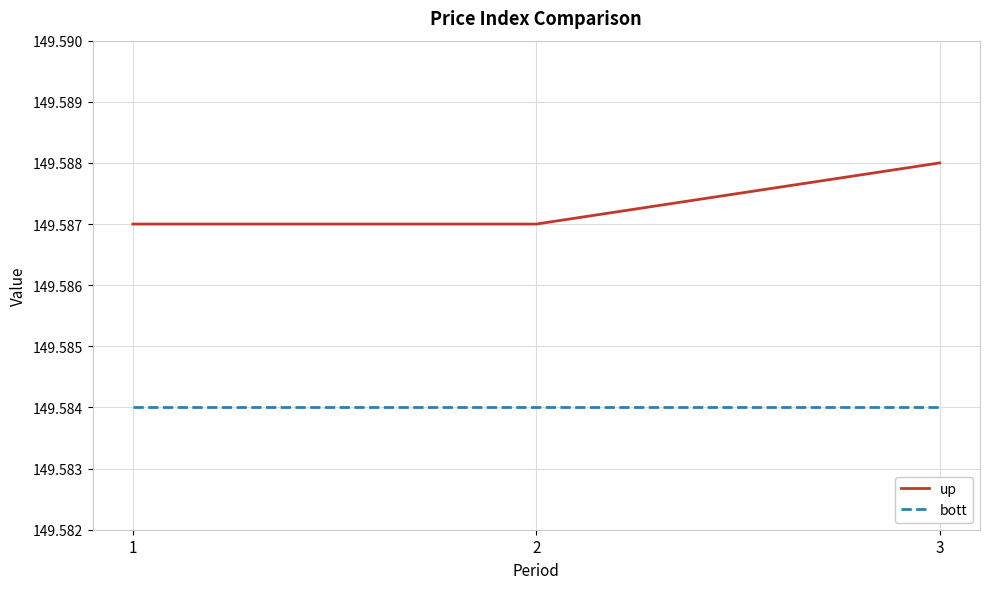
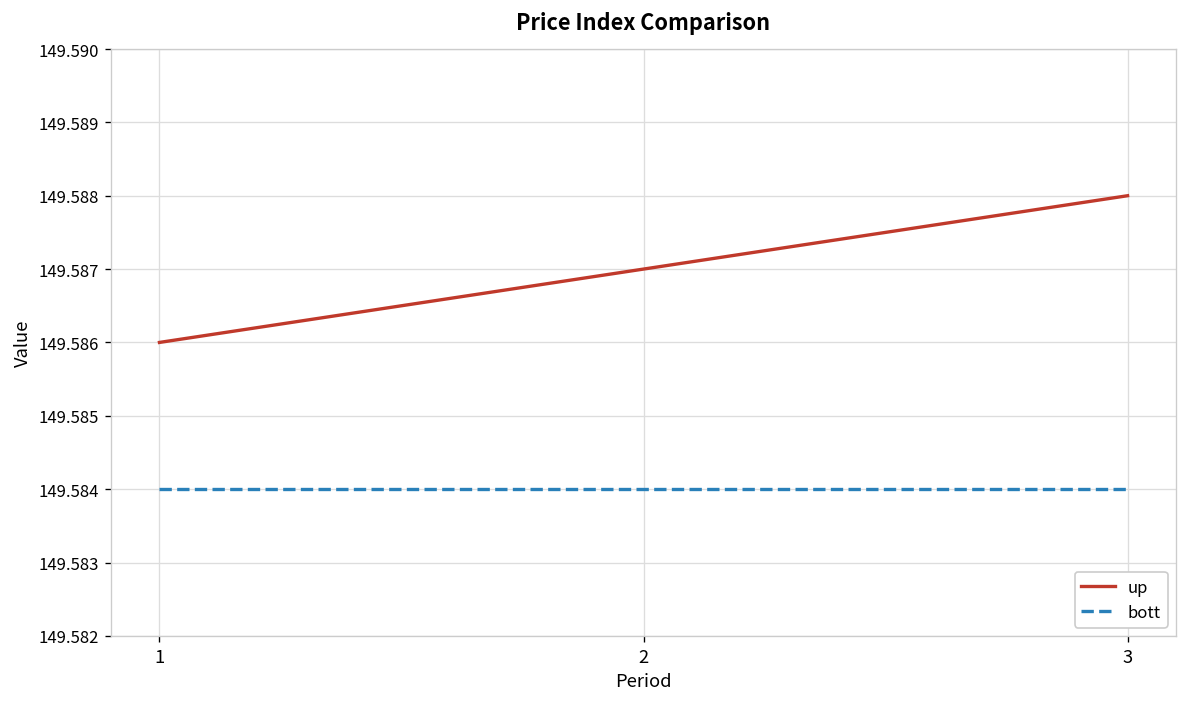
up, 1: 149.587 -> 149.586
